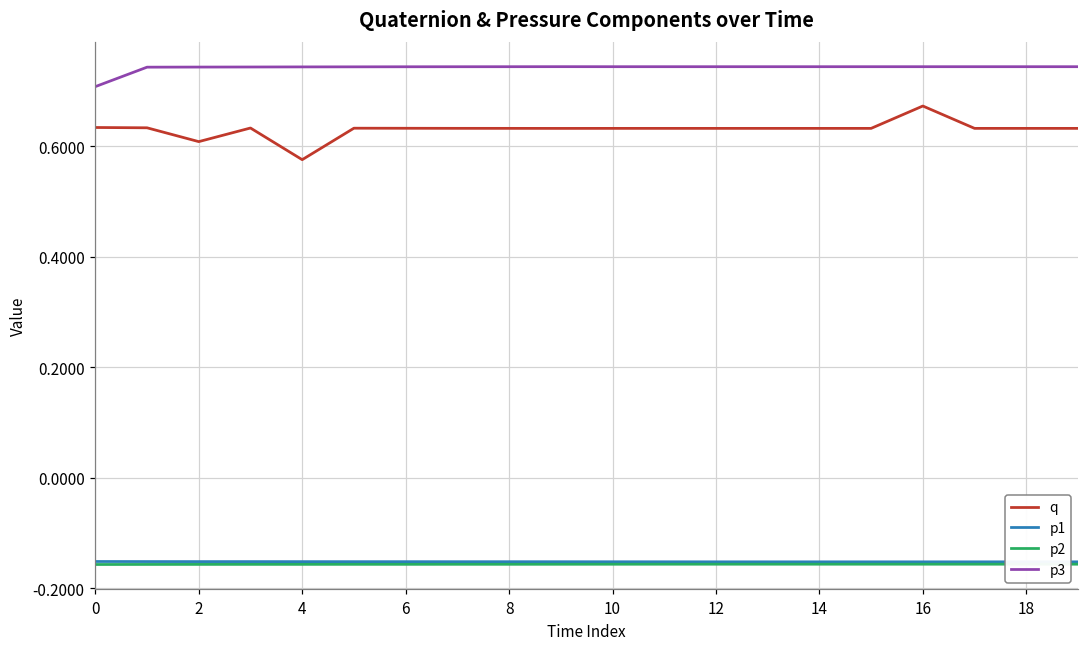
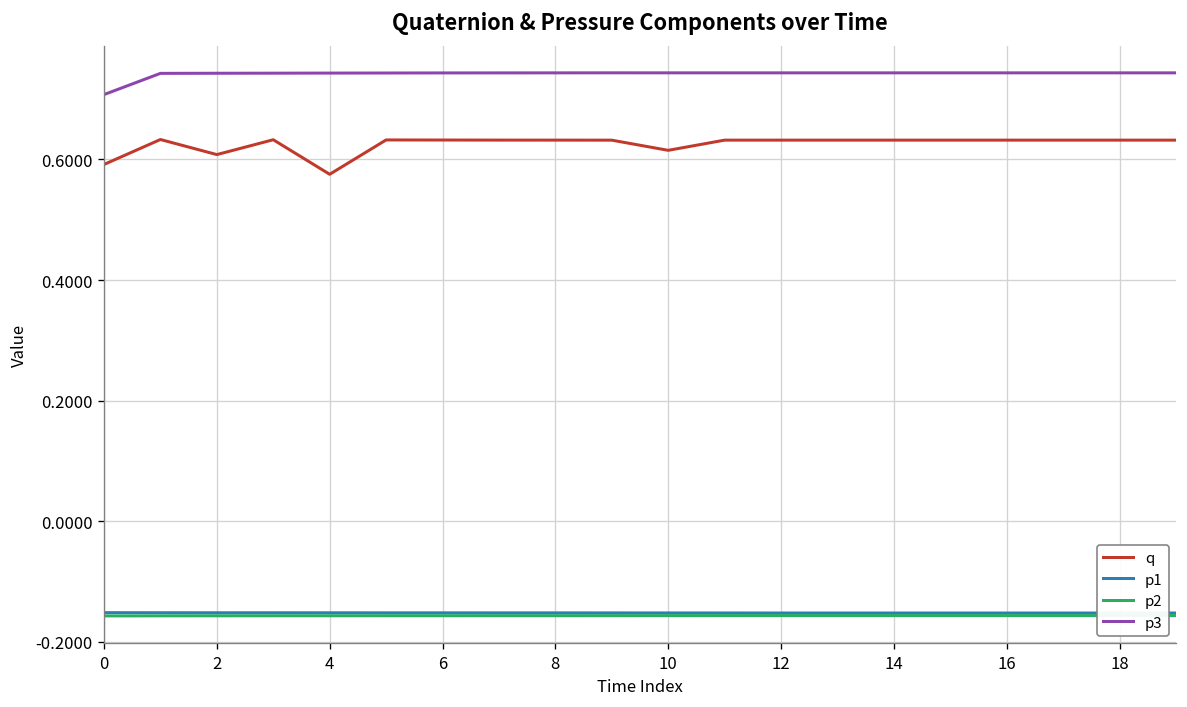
q, 0: 0.63 -> 0.59
q, 10: 0.63 -> 0.62
q, 16: 0.67 -> 0.63
